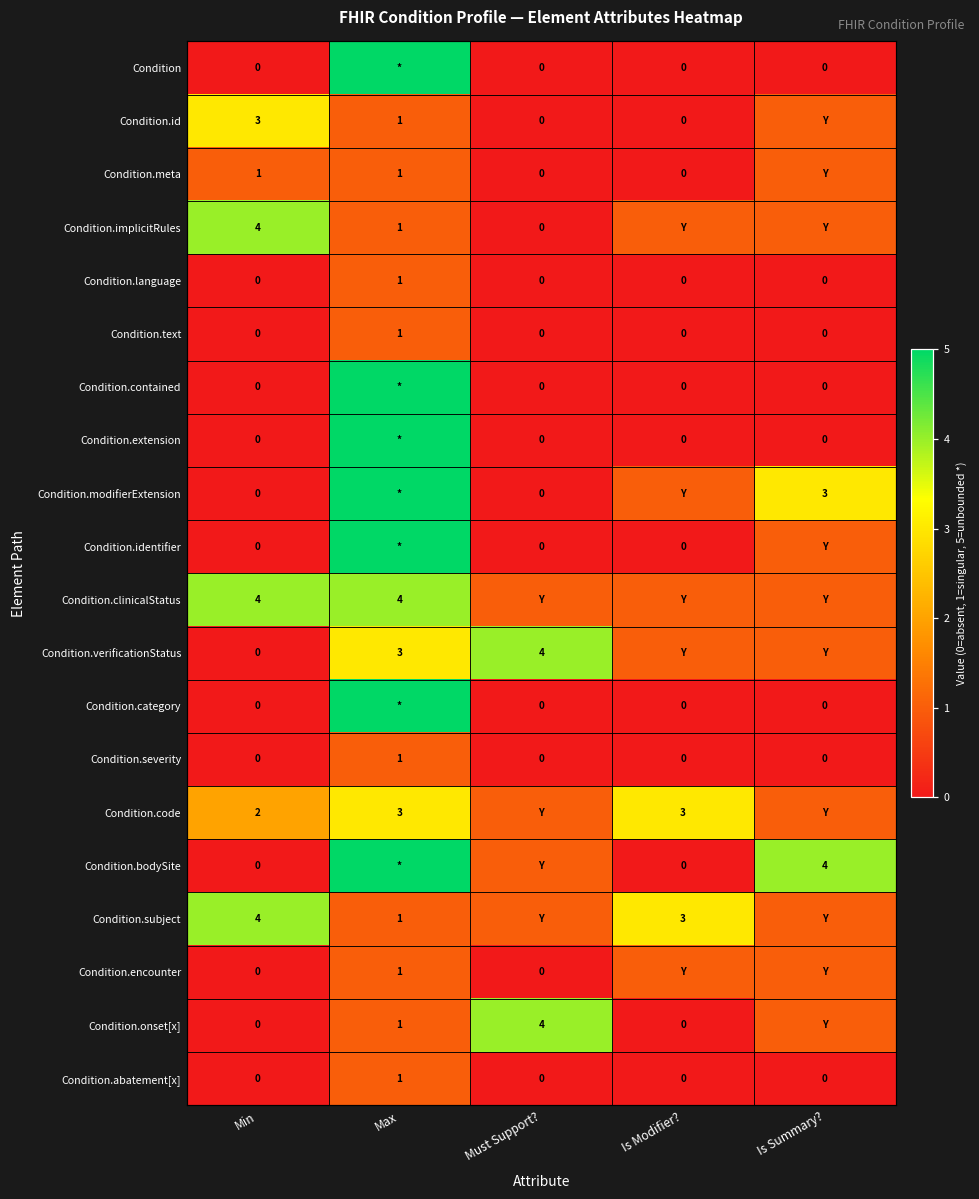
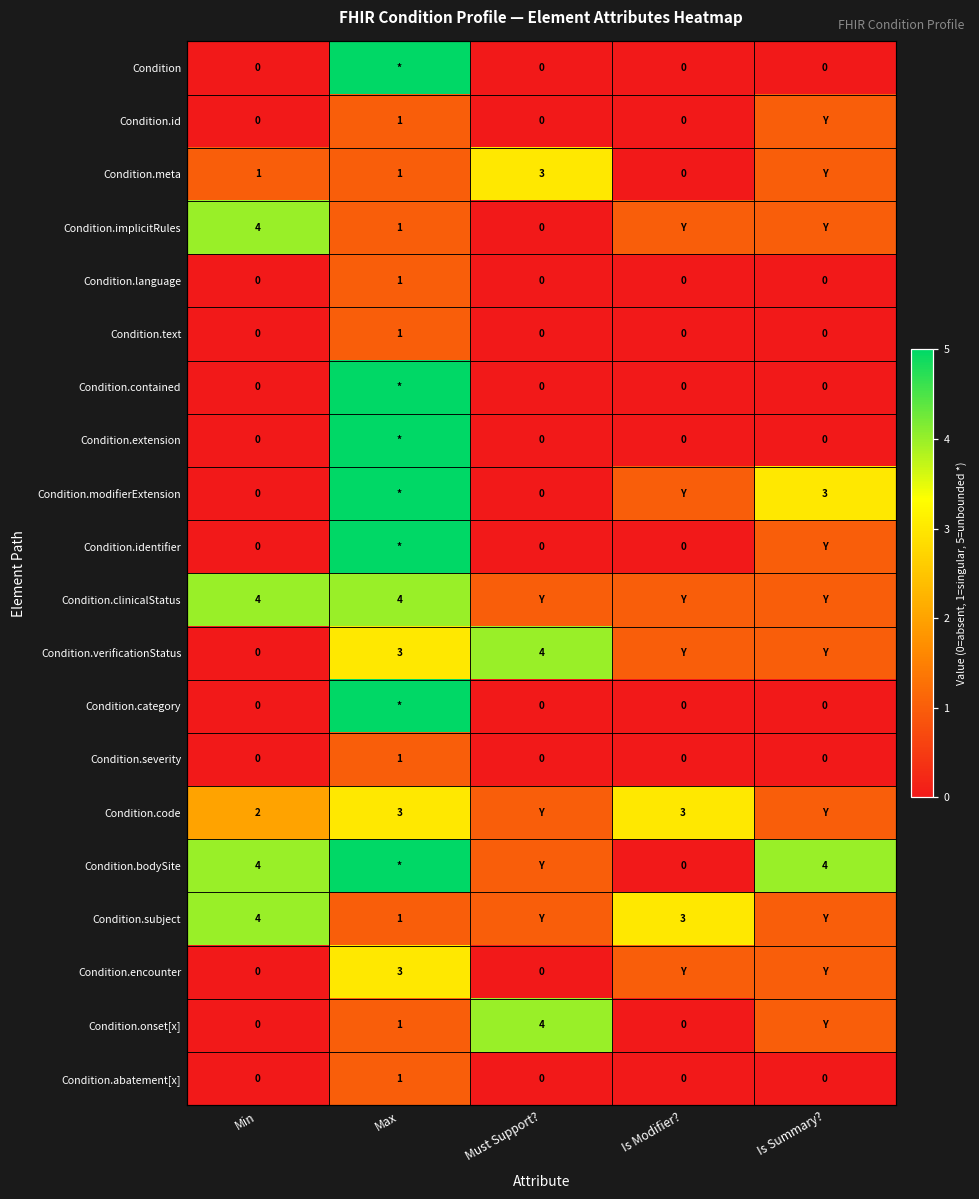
Condition.id, Min: 3 -> 0
Condition.meta, Must Support?: 0 -> 3
Condition.bodySite, Min: 0 -> 4
Condition.encounter, Max: 1 -> 3
